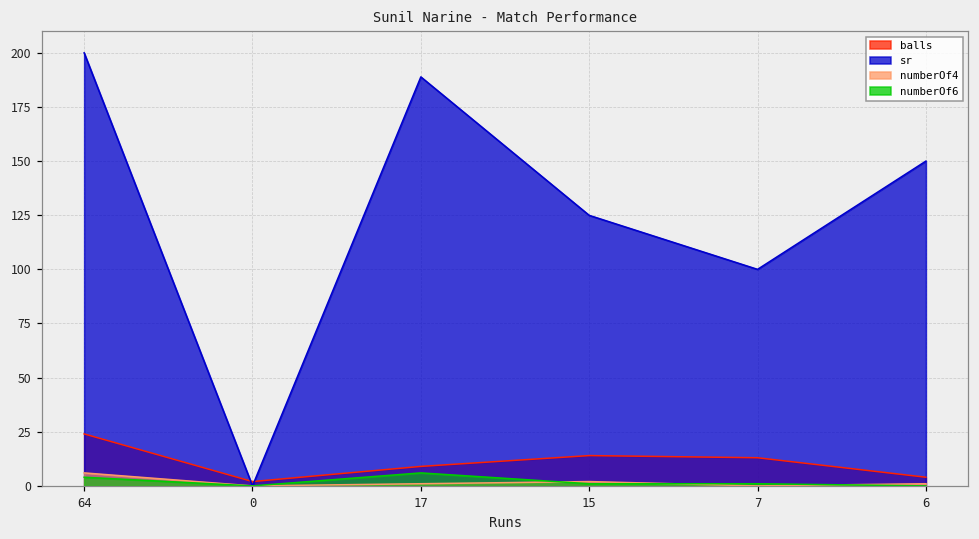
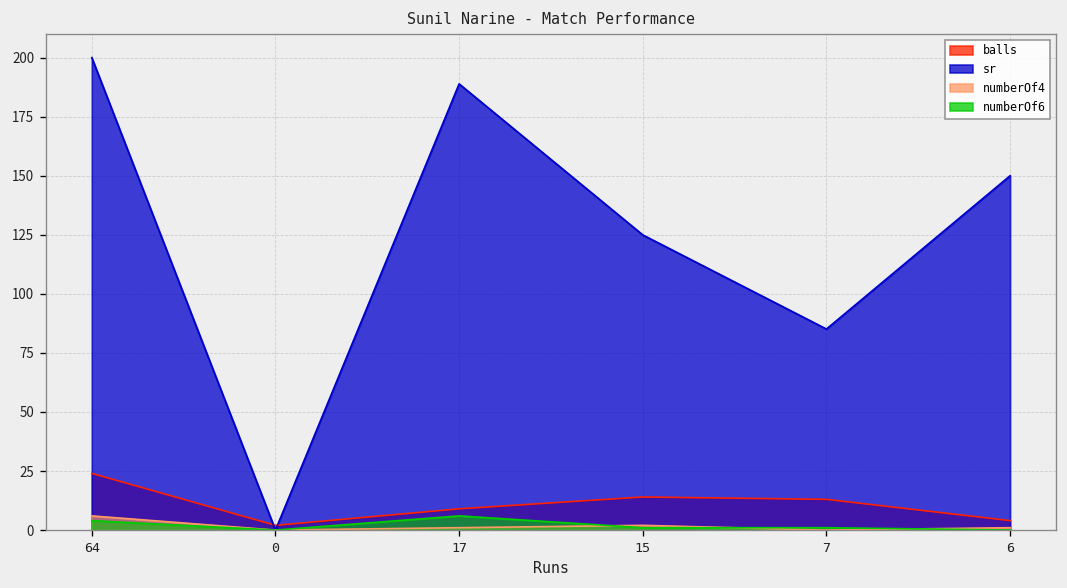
sr, 7: 100 -> 85
